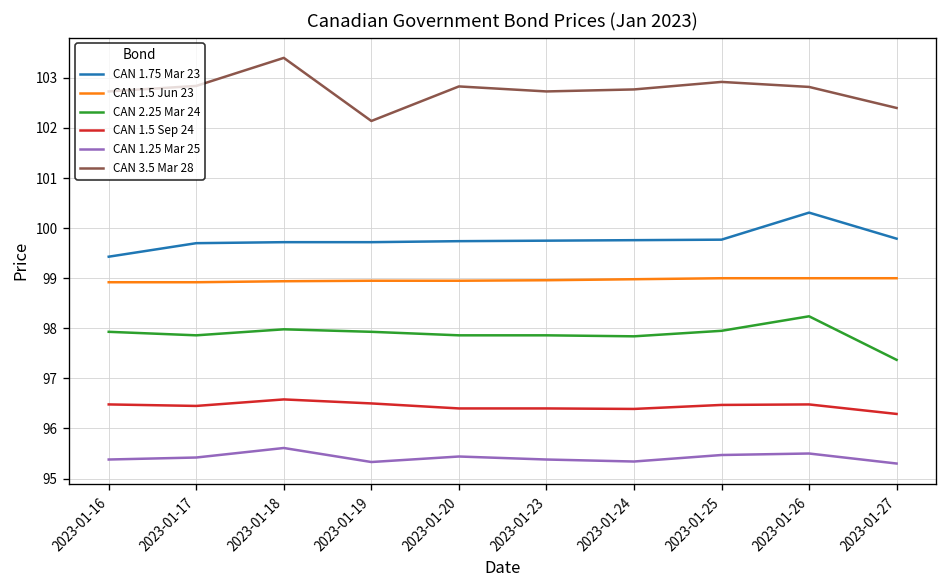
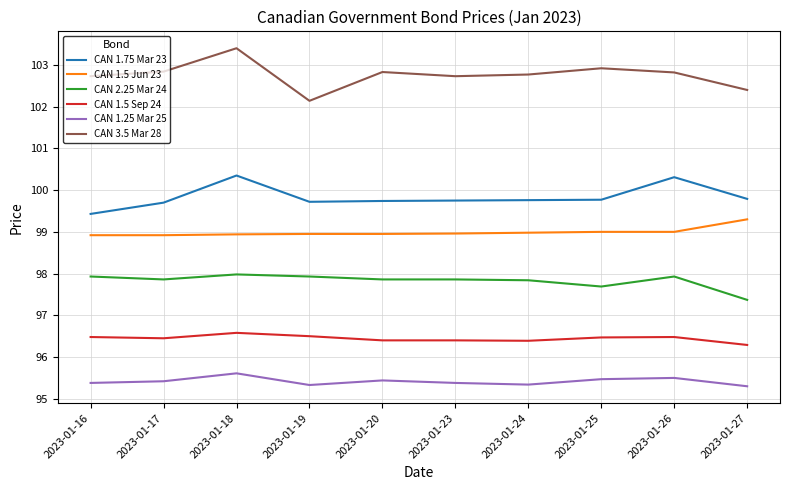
CAN 1.75 Mar 23, 2023-01-18: 99.7 -> 100.4
CAN 2.25 Mar 24, 2023-01-25: 98.0 -> 97.7
CAN 2.25 Mar 24, 2023-01-26: 98.2 -> 97.9
CAN 1.5 Jun 23, 2023-01-27: 99.0 -> 99.3
